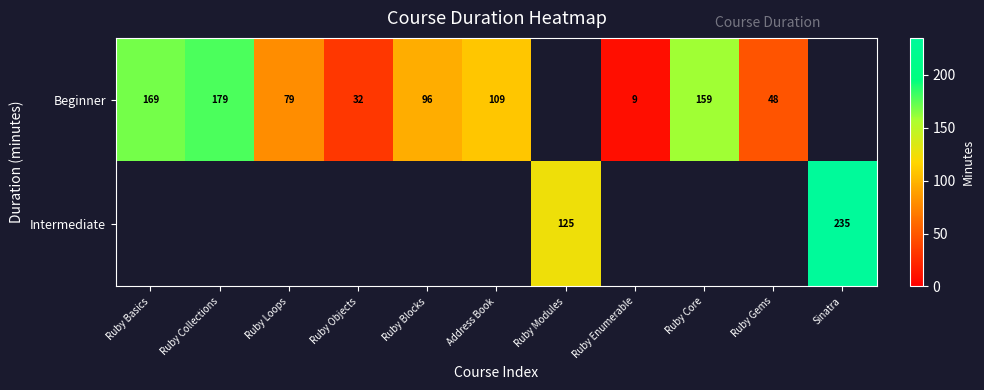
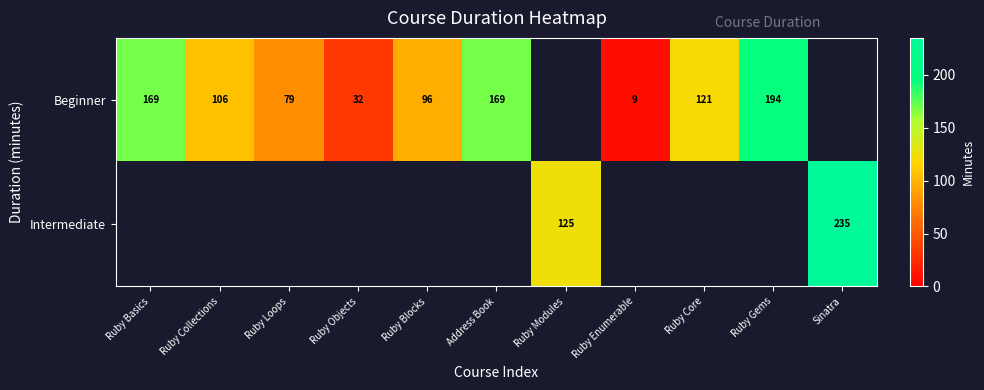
Beginner, Ruby Collections: 179 -> 106
Beginner, Address Book: 109 -> 169
Beginner, Ruby Core: 159 -> 121
Beginner, Ruby Gems: 48 -> 194
